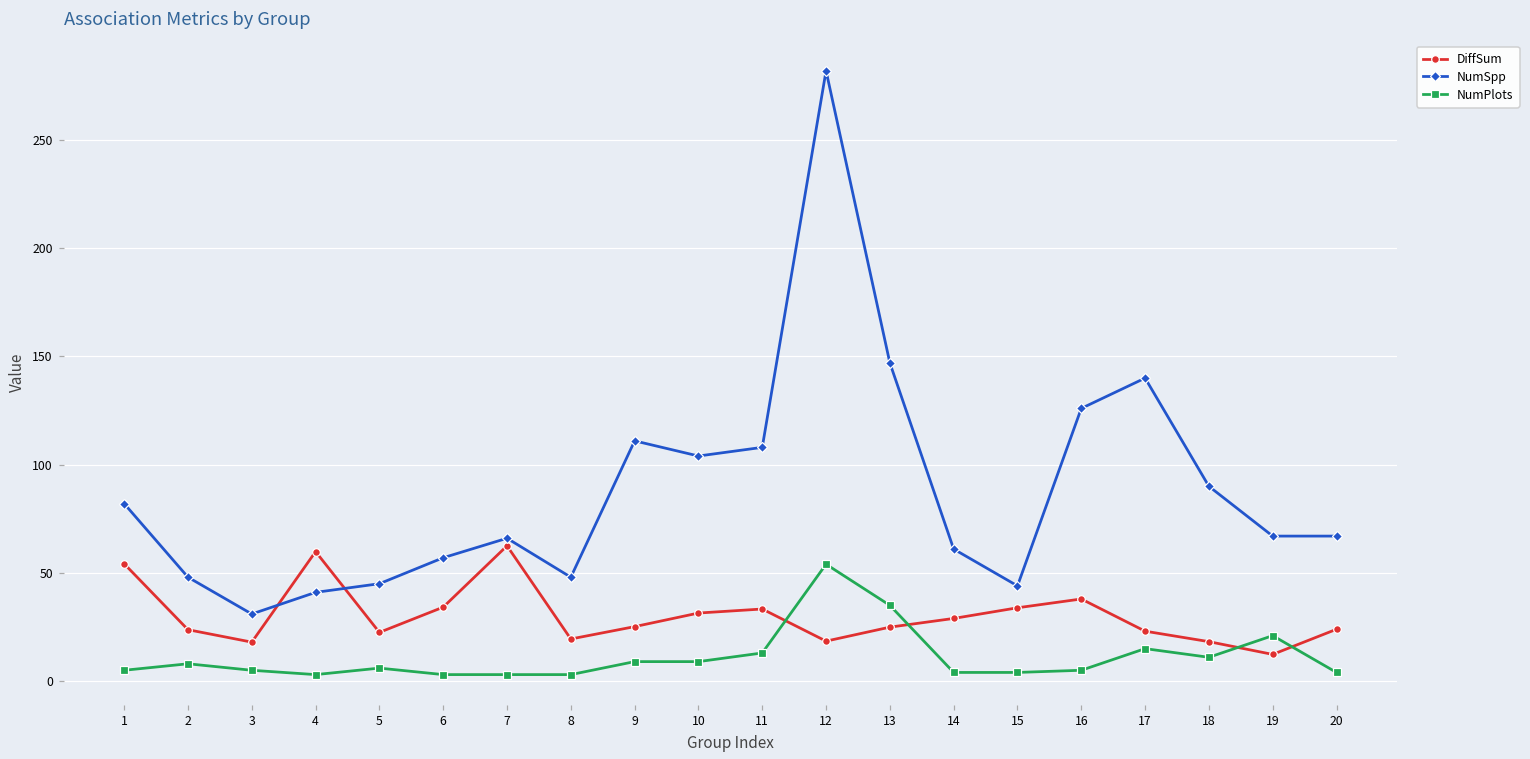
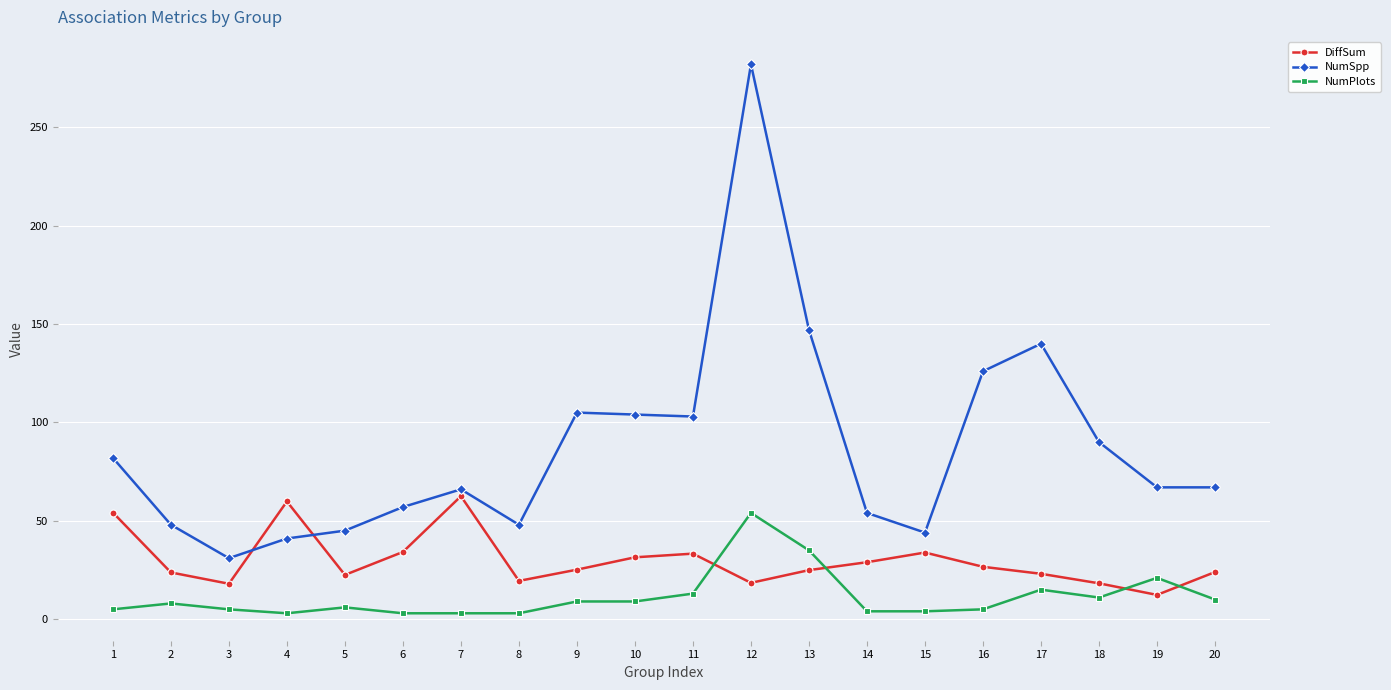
NumSpp, 9: 111 -> 105
NumSpp, 11: 108 -> 103
NumSpp, 14: 61 -> 54
DiffSum, 16: 38 -> 27
NumPlots, 20: 4 -> 10
